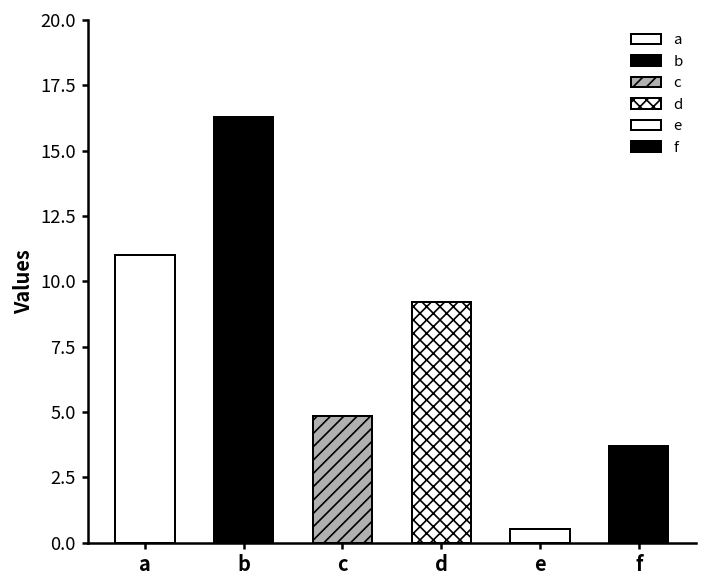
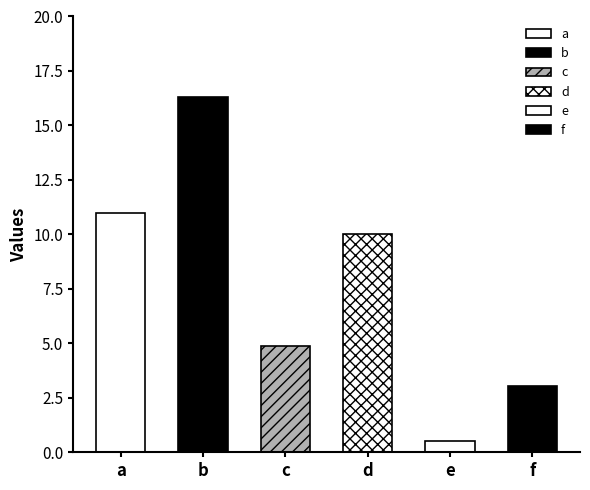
d: 9.2 -> 10.0
f: 3.7 -> 3.0
